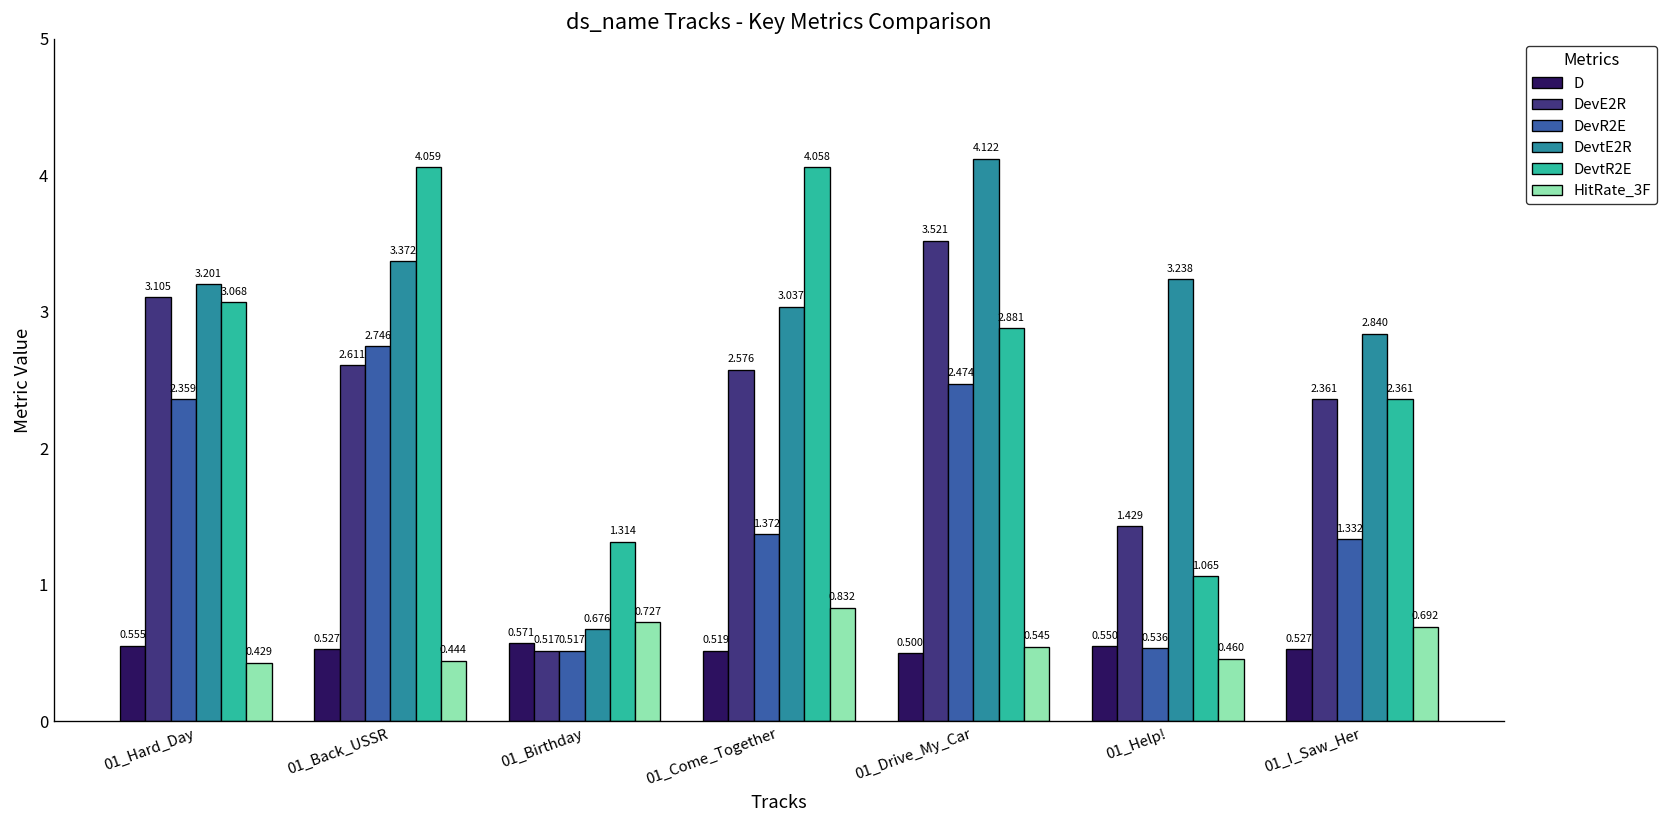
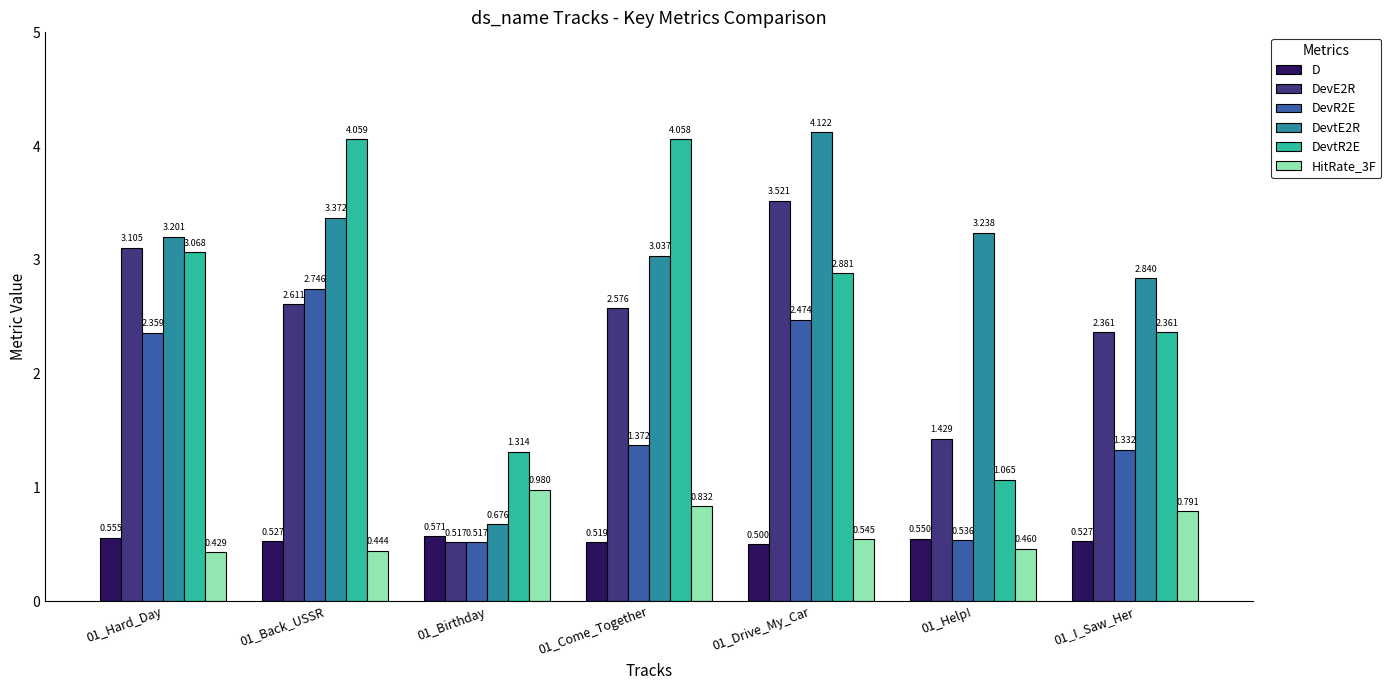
HitRate_3F, 01_Birthday: 0.727 -> 0.980
HitRate_3F, 01_I_Saw_Her: 0.692 -> 0.791
